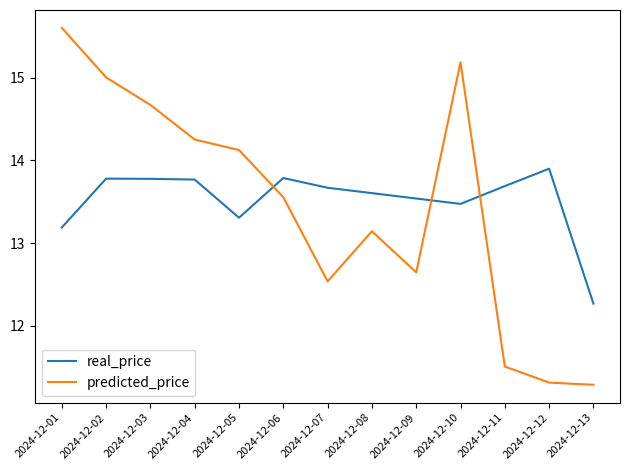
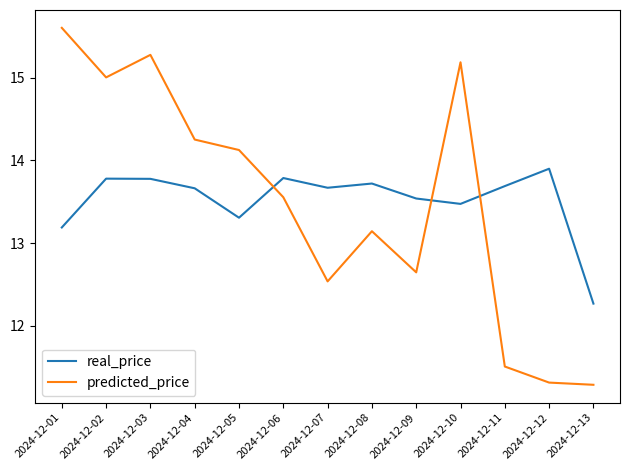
predicted_price, 2024-12-03: 14.7 -> 15.3
real_price, 2024-12-04: 13.8 -> 13.7
real_price, 2024-12-08: 13.6 -> 13.7
